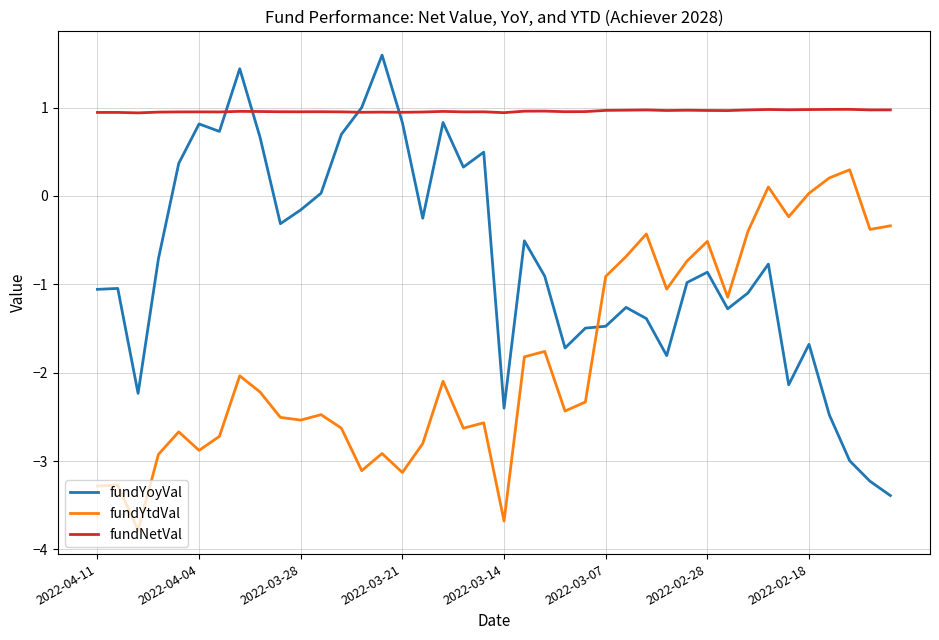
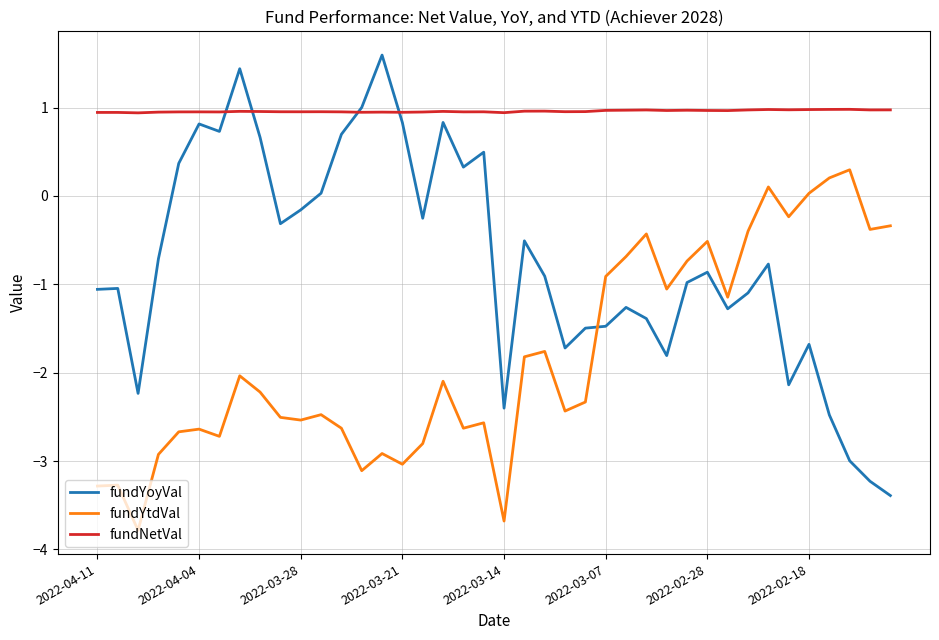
fundYtdVal, 2022-04-04: -2.9 -> -2.6
fundYtdVal, 2022-03-21: -3.1 -> -3.0
